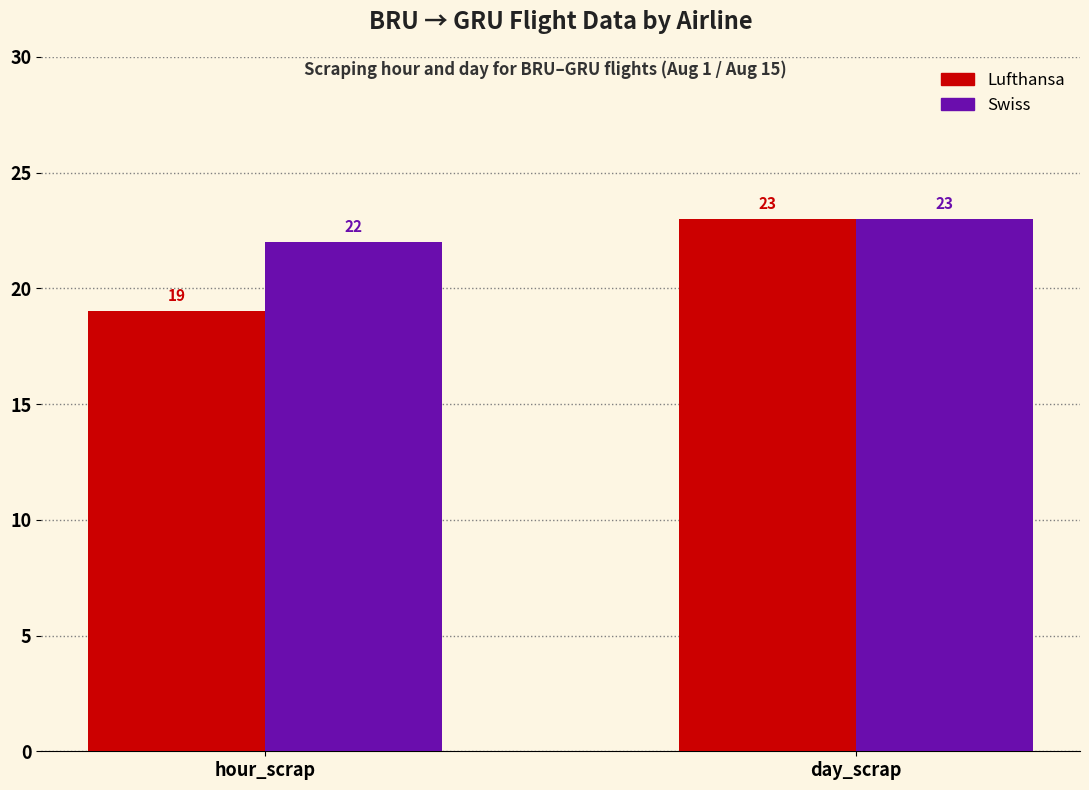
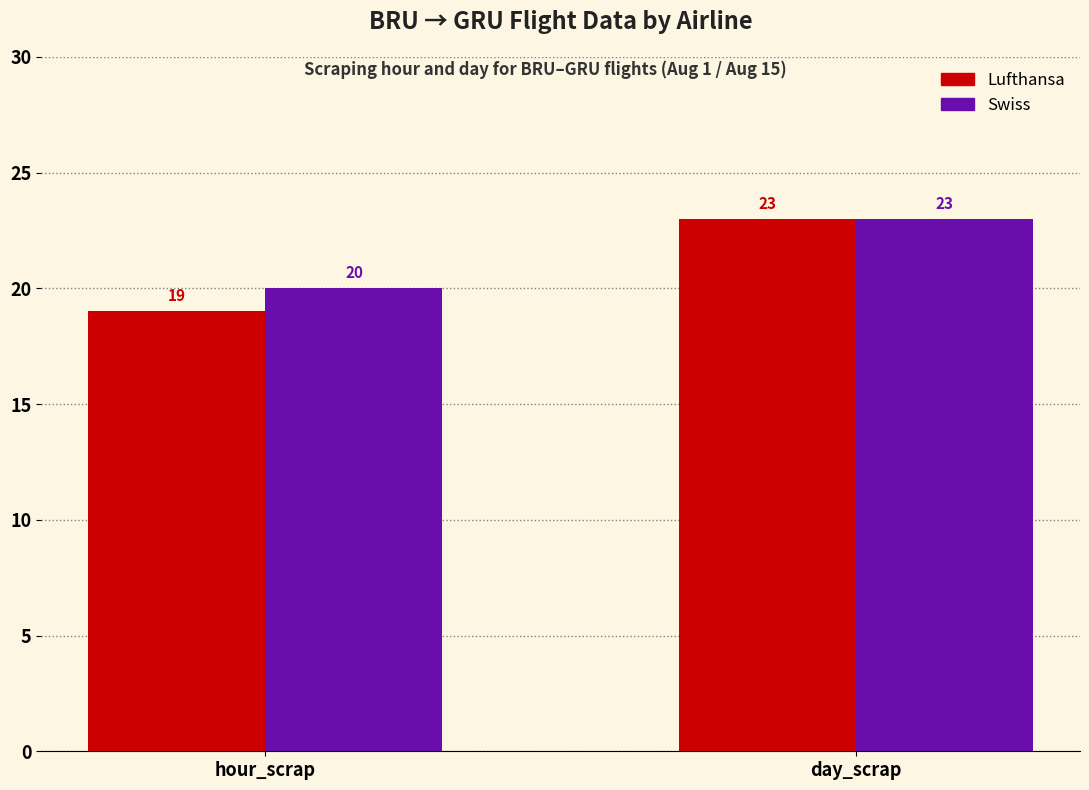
Swiss, hour_scrap: 22 -> 20
